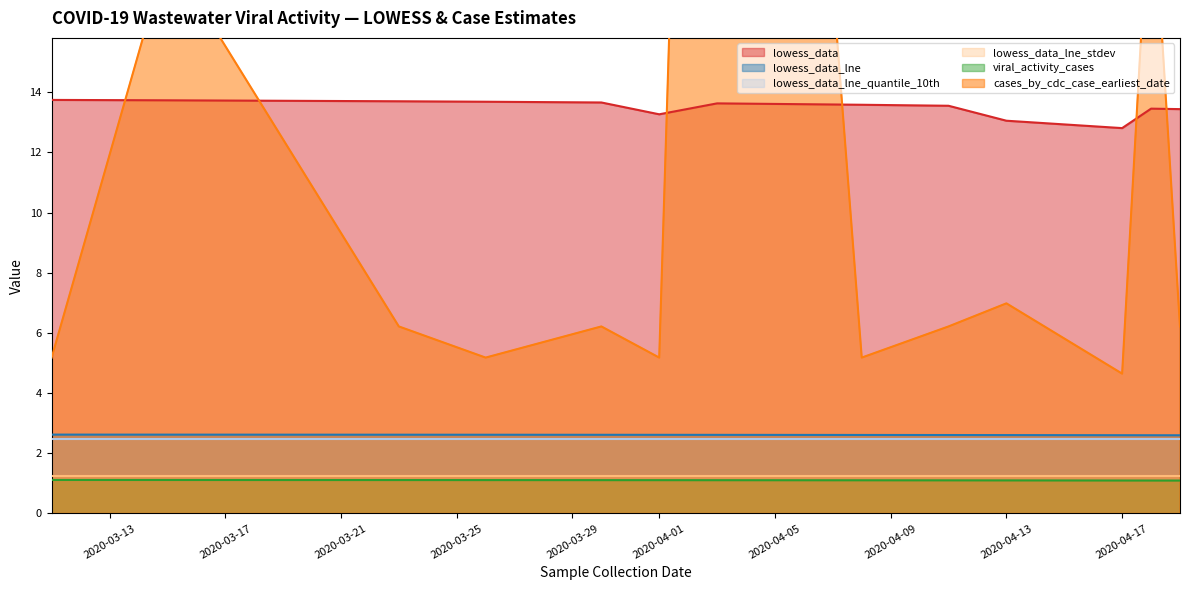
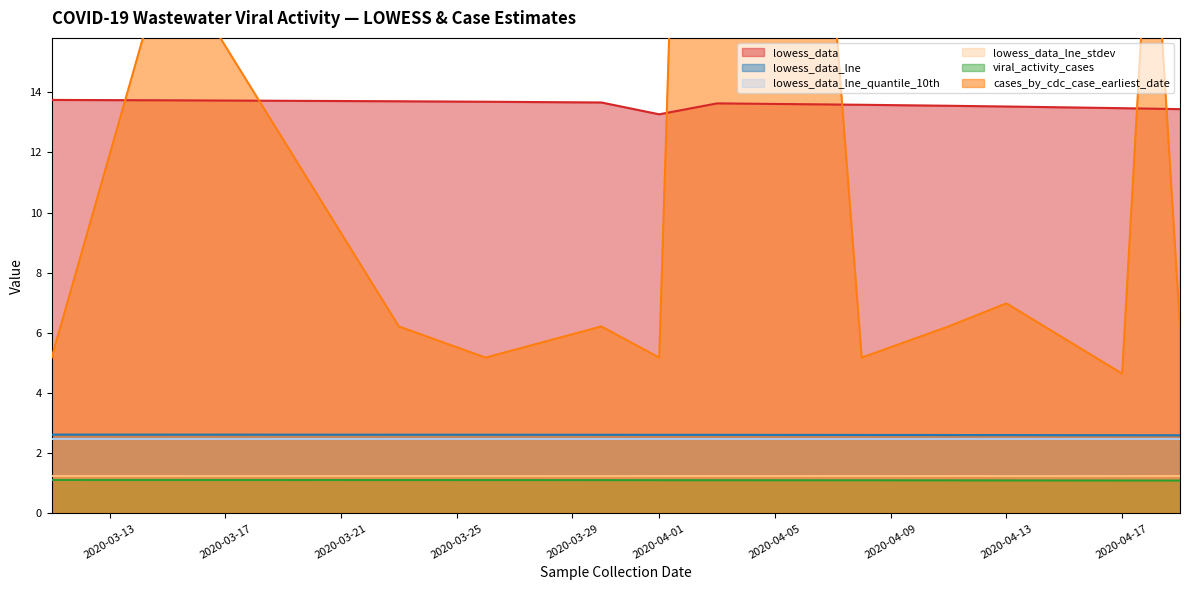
lowess_data, 2020-04-13: 13.1 -> 13.5
lowess_data, 2020-04-17: 12.8 -> 13.5
